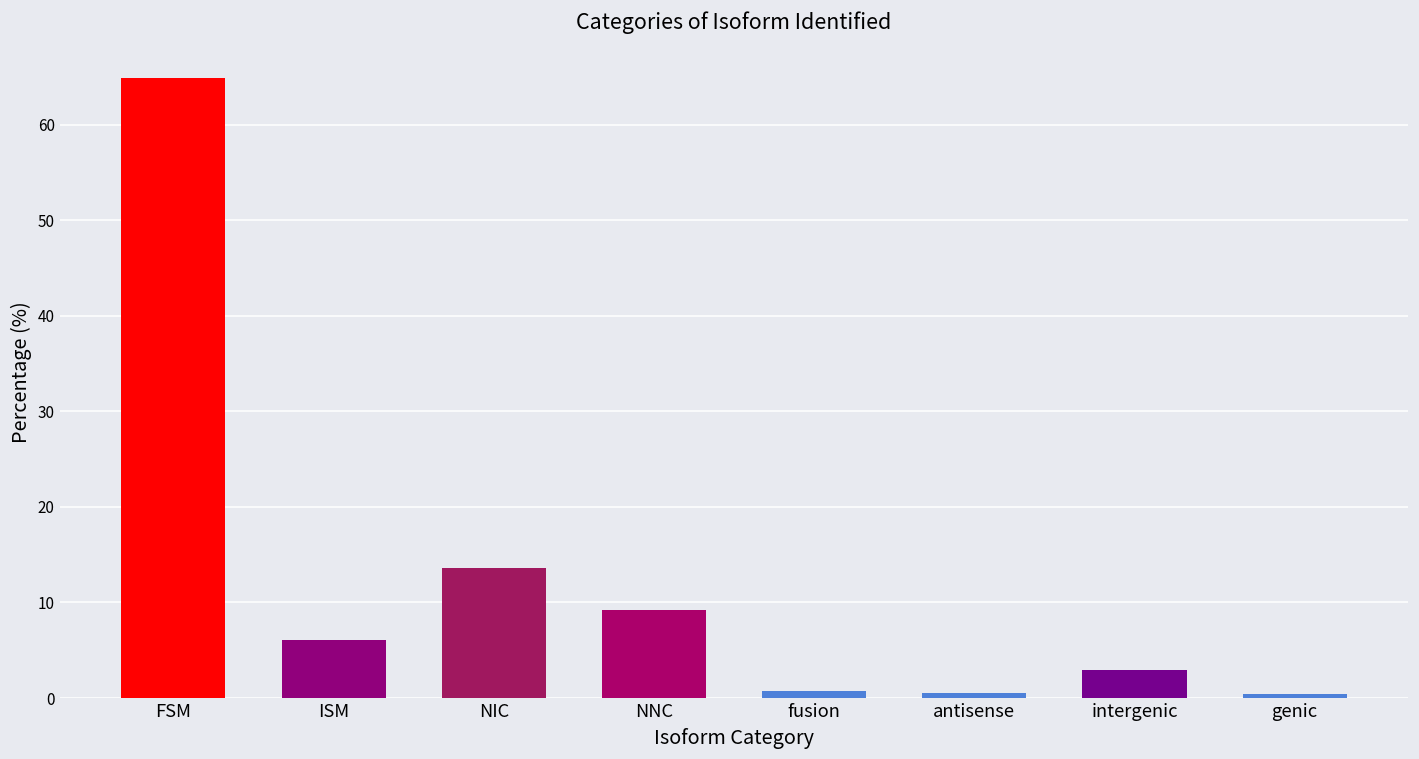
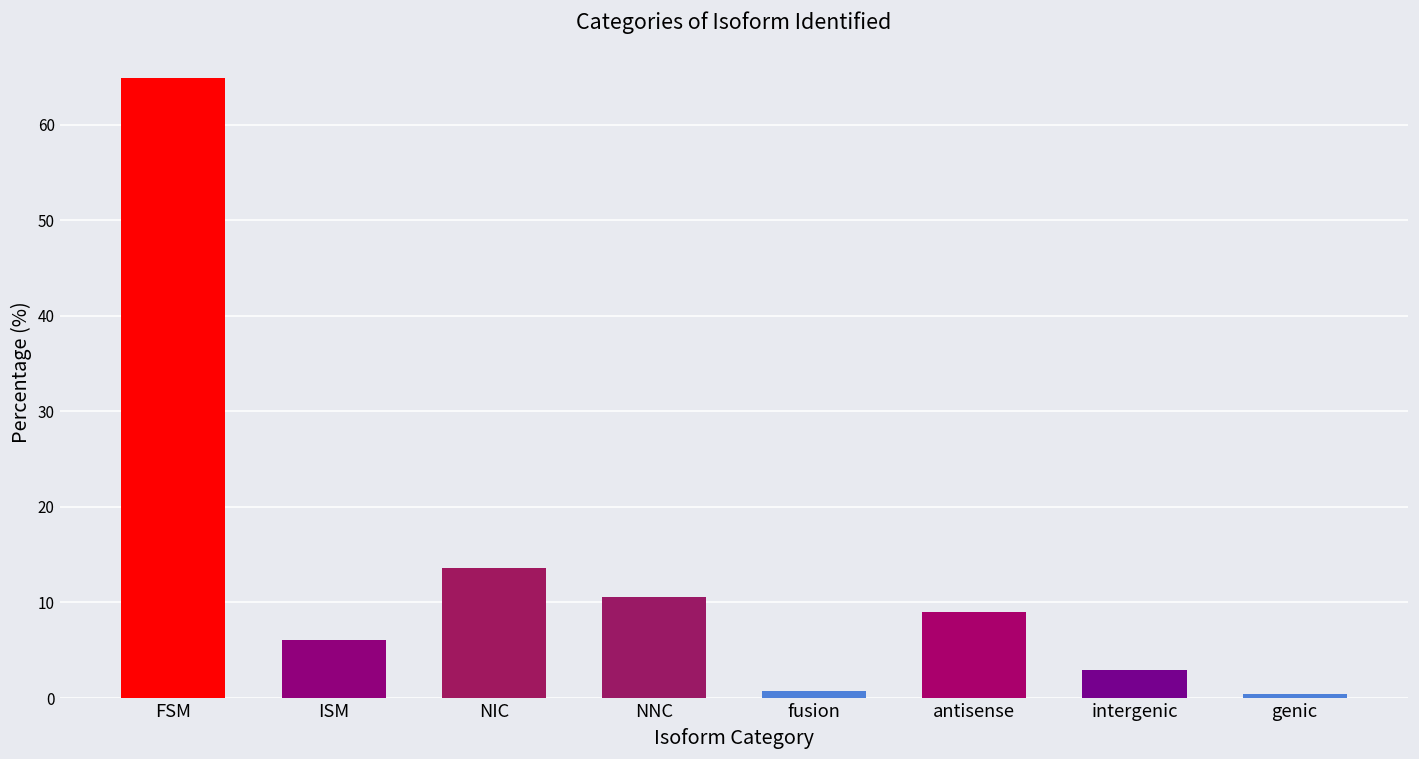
NNC: 9 -> 11
antisense: 1 -> 9
